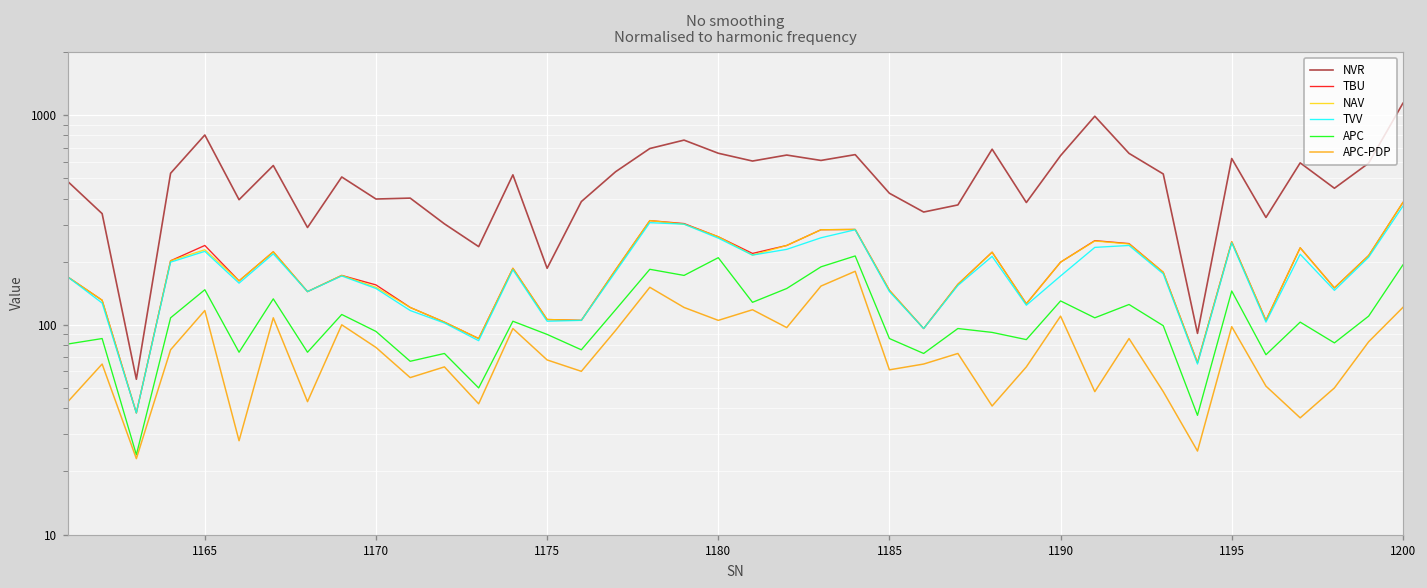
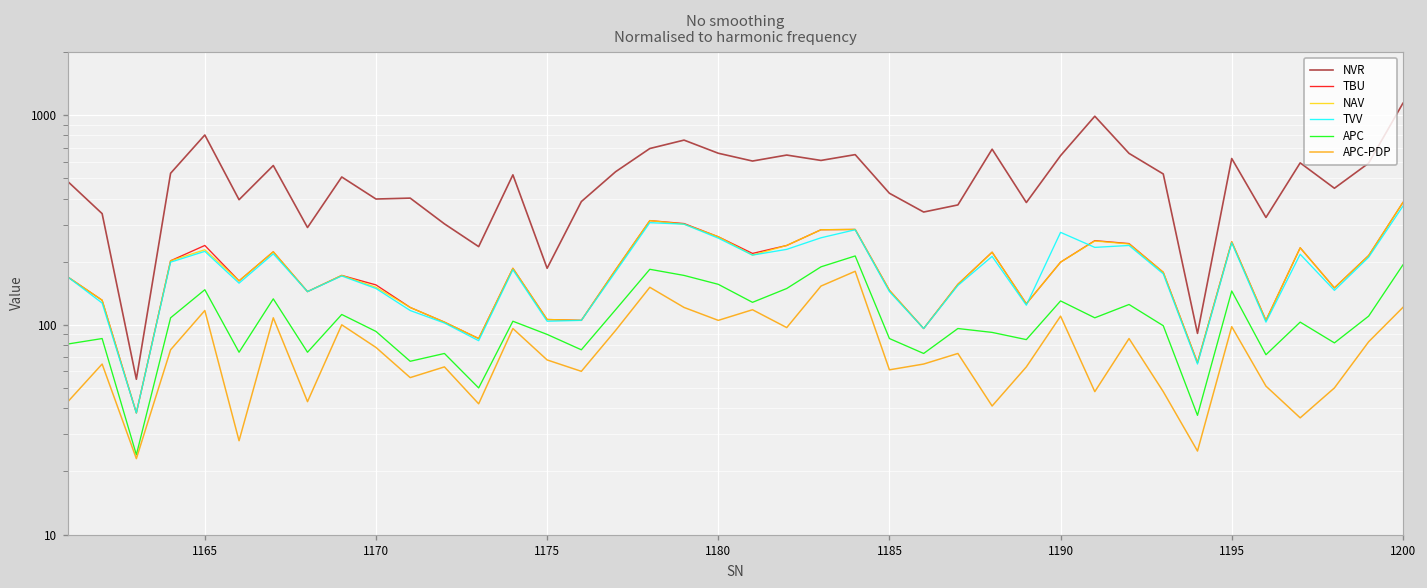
APC, 1180: 210 -> 160
TVV, 1190: 170 -> 280
